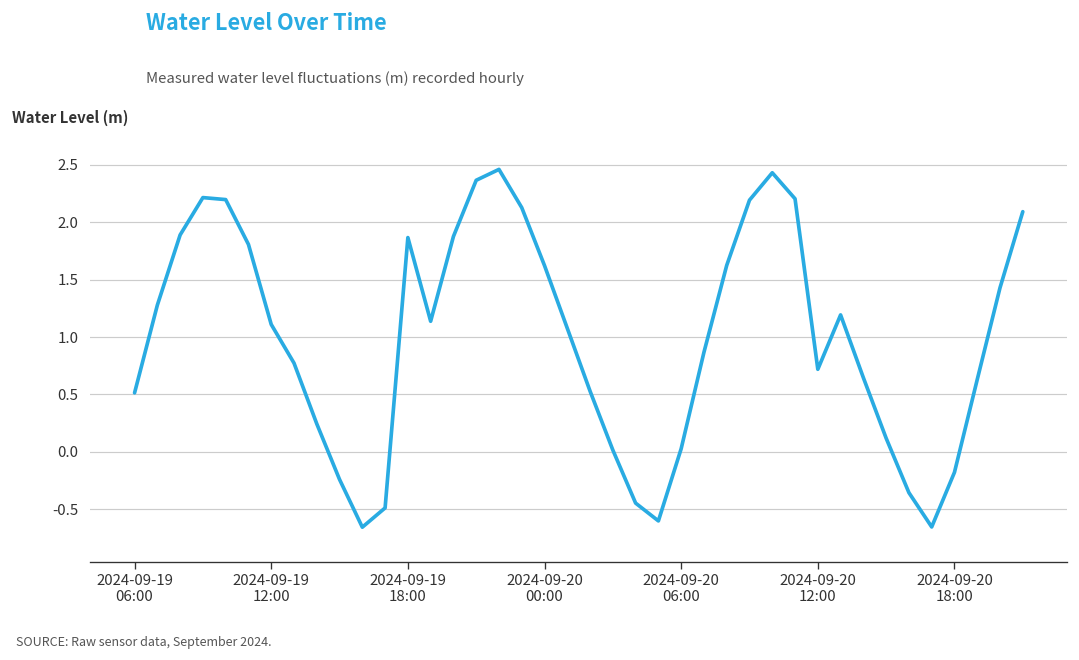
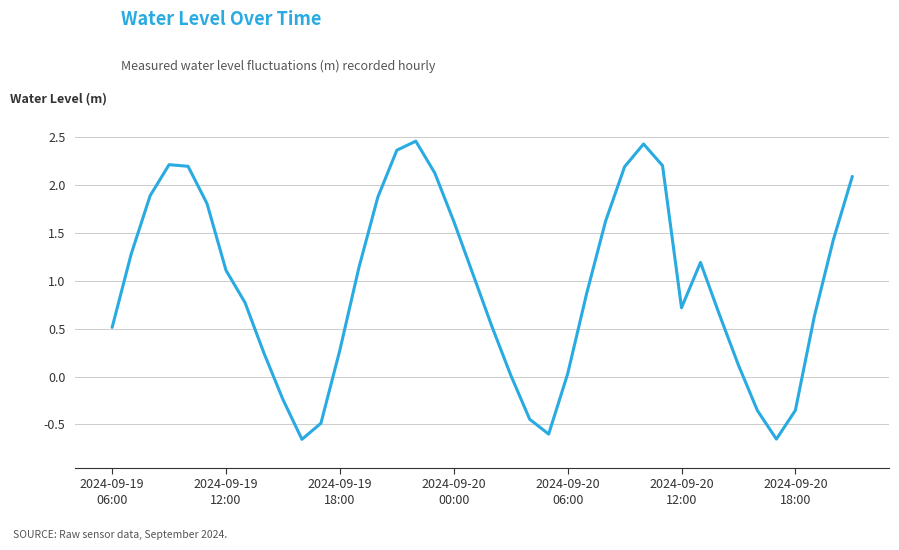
2024-09-19 18:00: 1.9 -> 0.3
2024-09-20 18:00: -0.2 -> -0.4
